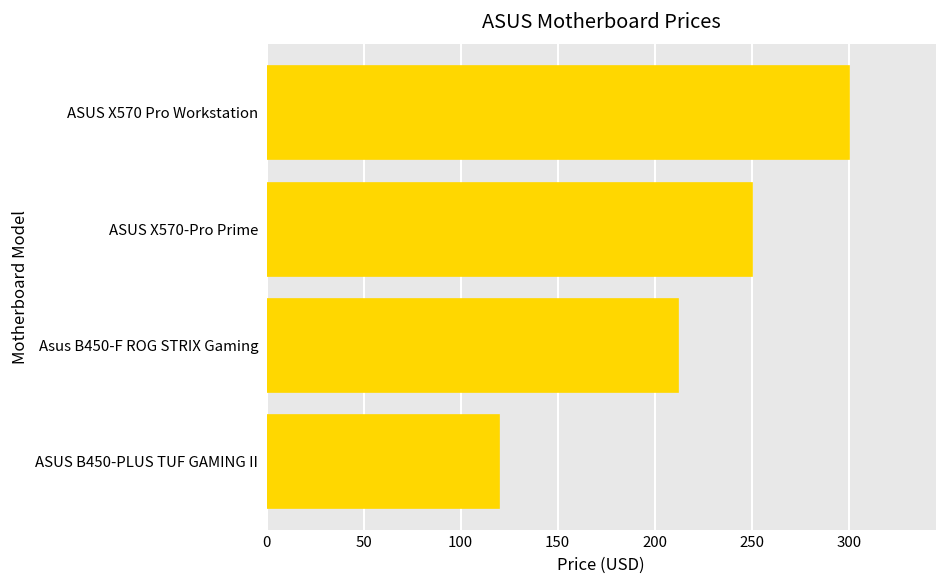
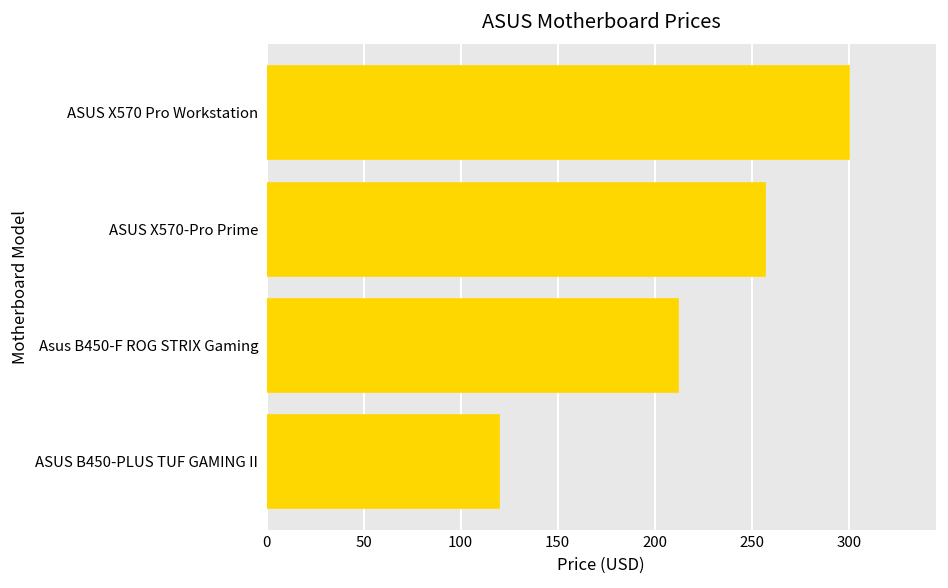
ASUS X570-Pro Prime: 250 -> 257
